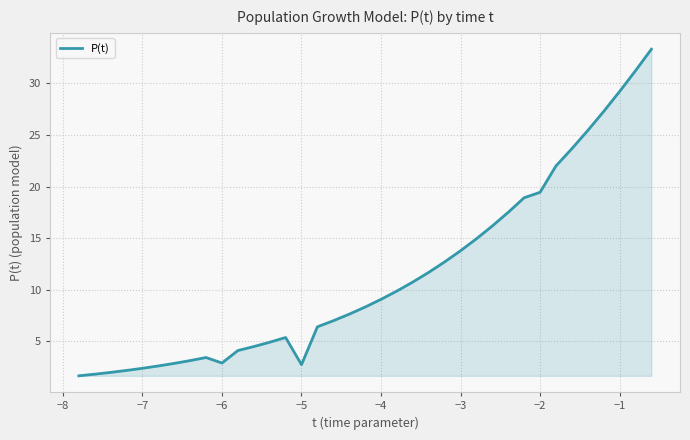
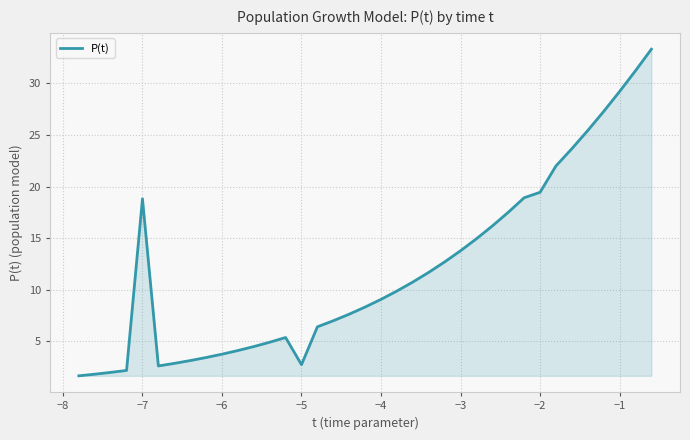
−7: 2.4 -> 18.8
−6: 2.9 -> 3.7
